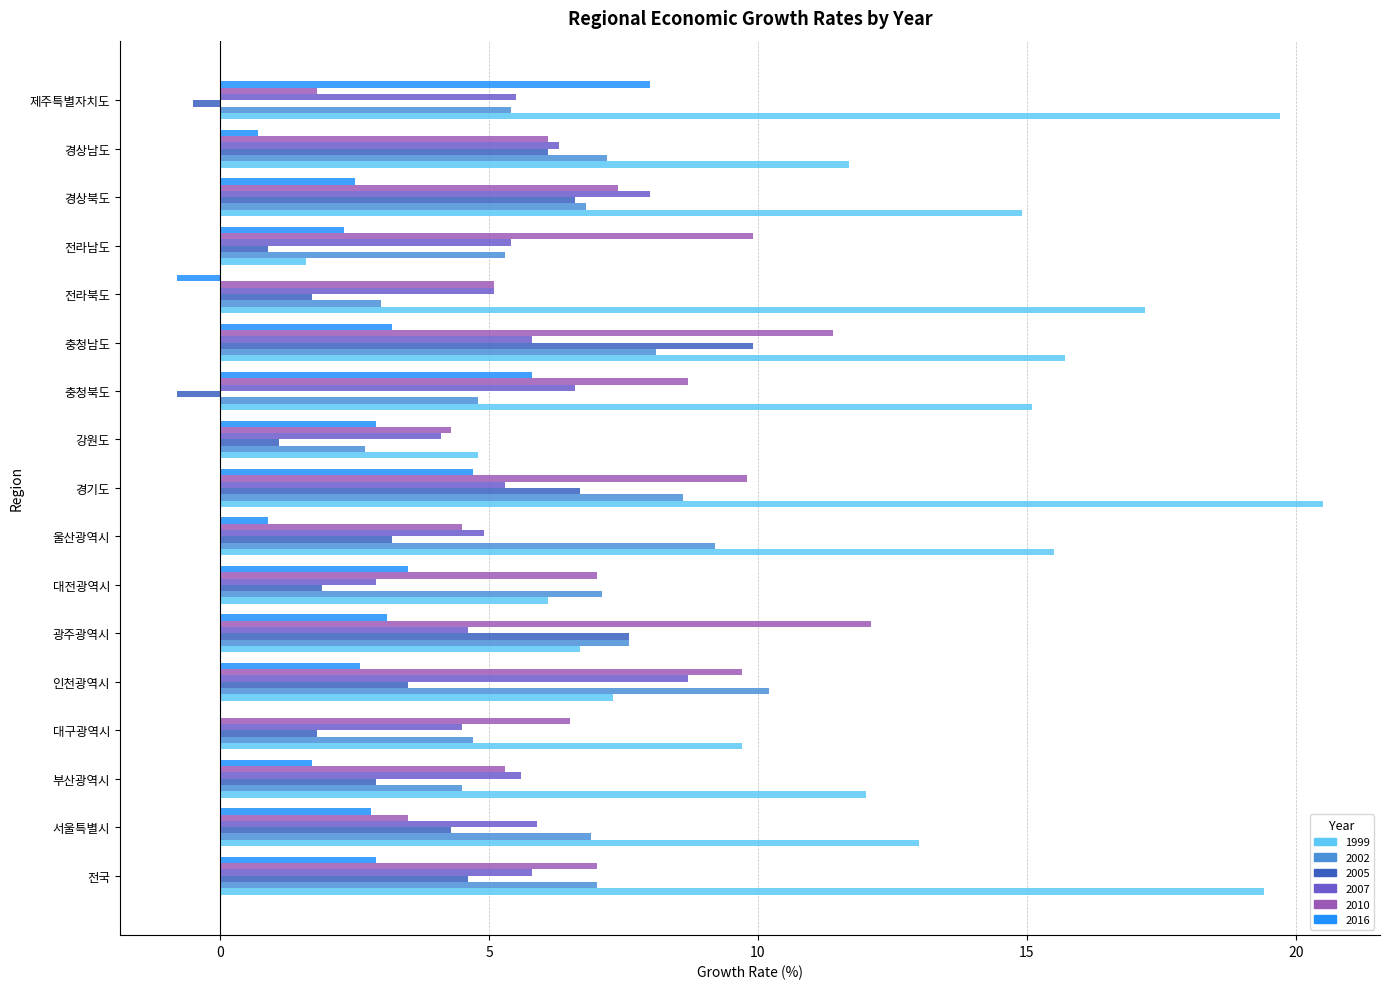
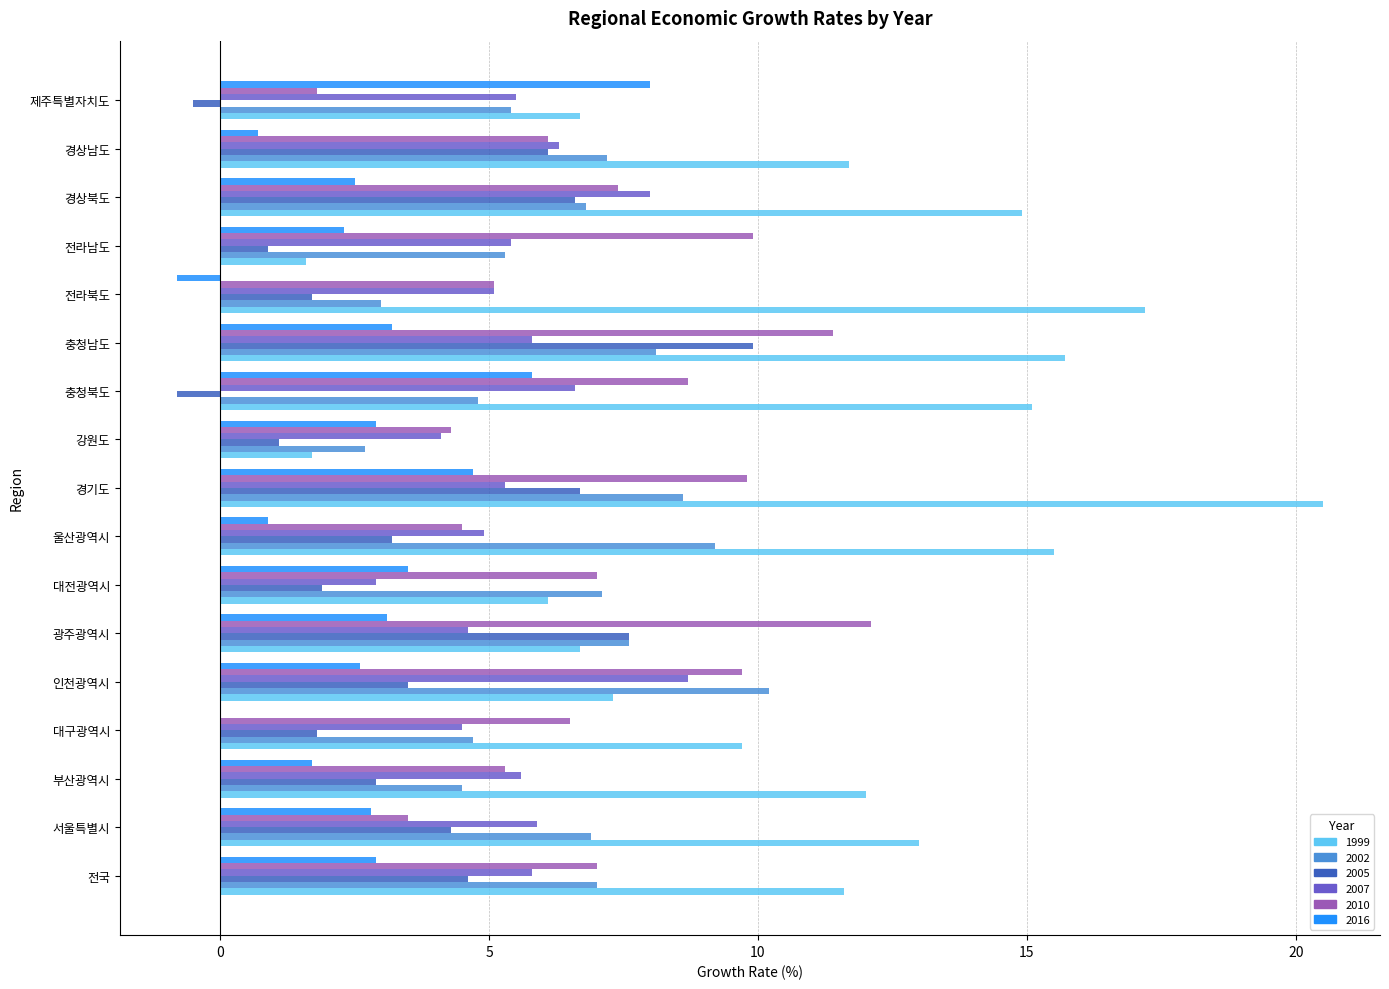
1999, 제주특별자치도: 19.7 -> 6.7
1999, 강원도: 4.8 -> 1.7
1999, 전국: 19.4 -> 11.6
